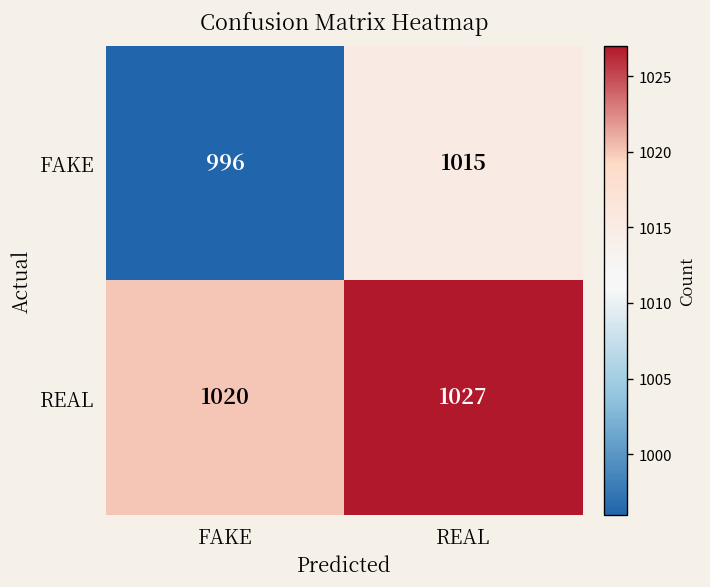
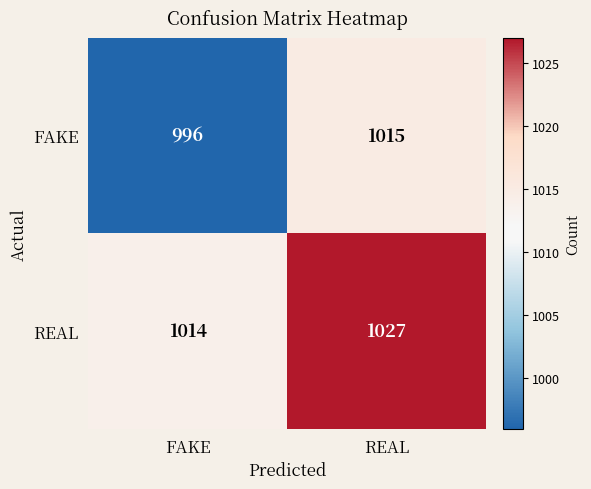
REAL, FAKE: 1020 -> 1014
